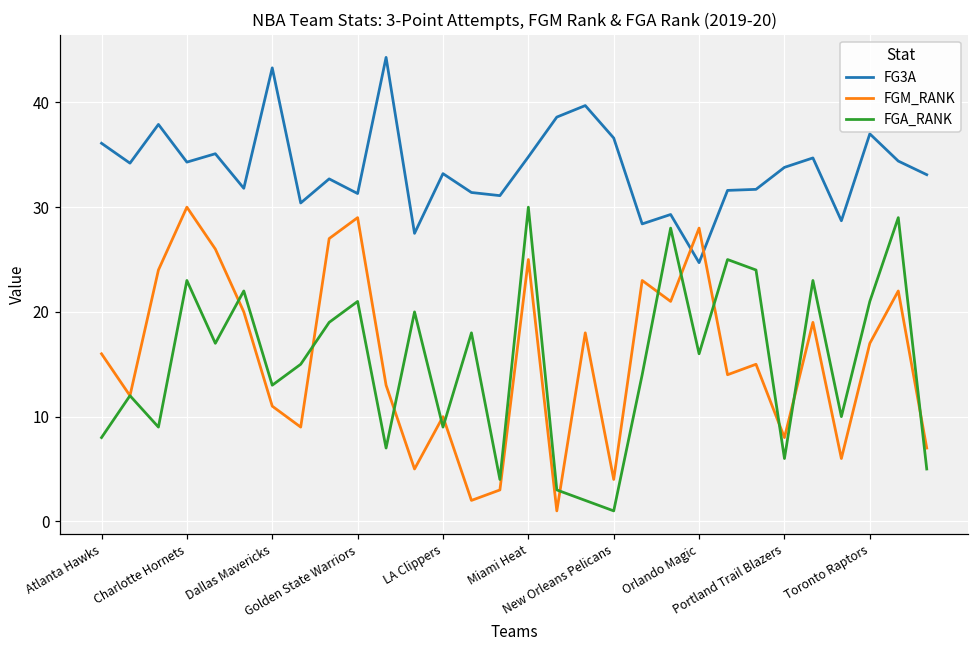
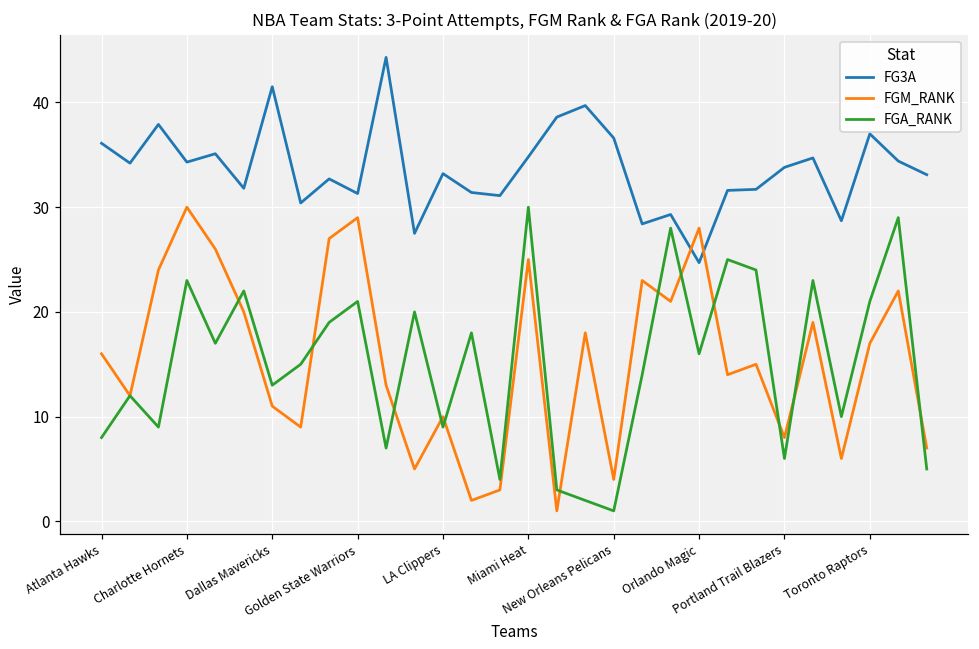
FG3A, Dallas Mavericks: 43 -> 42
